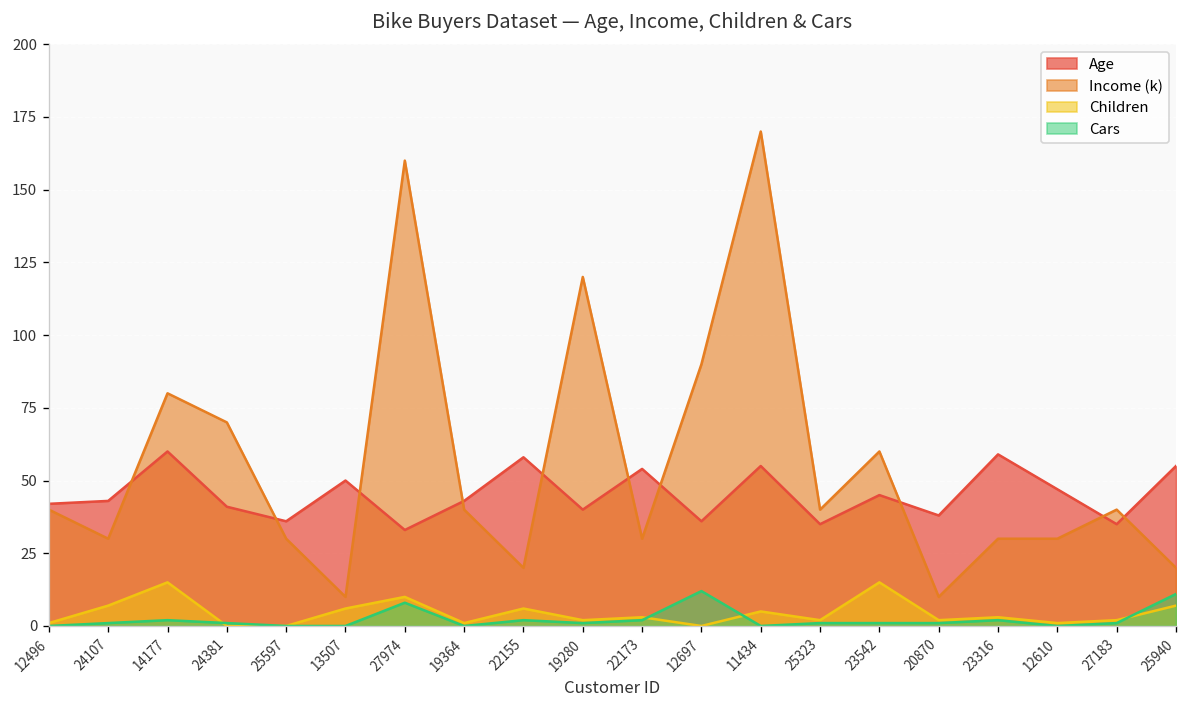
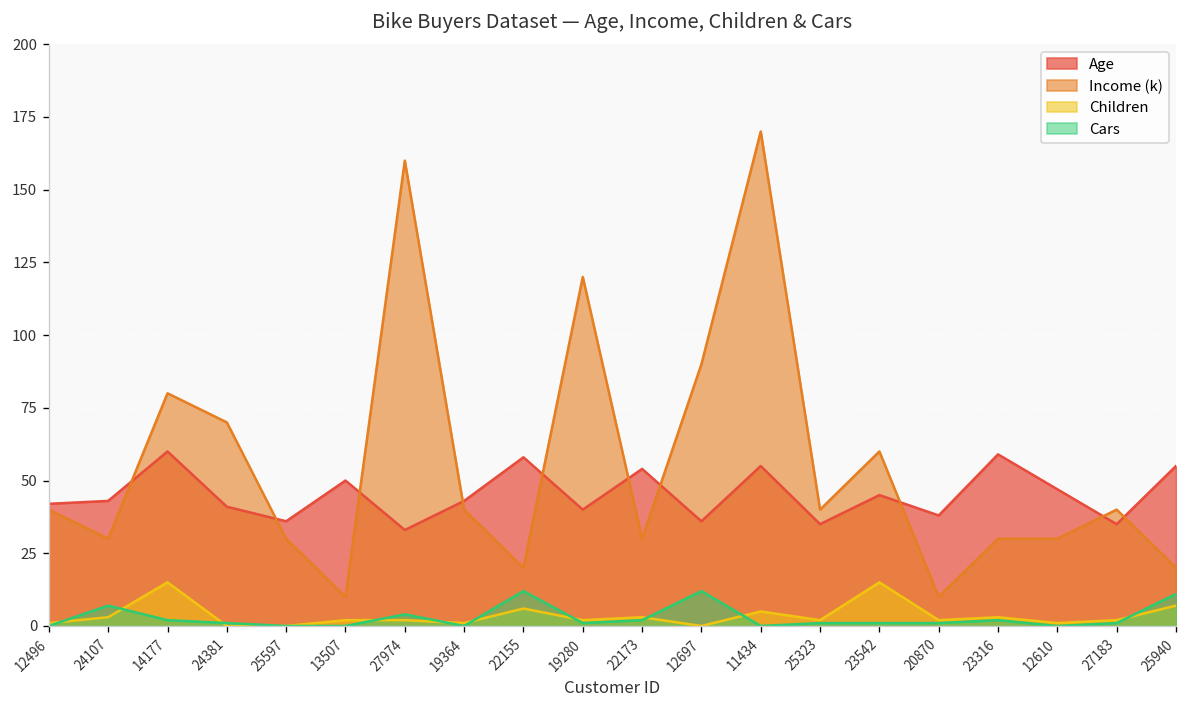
Children, 24107: 7 -> 3
Cars, 24107: 1 -> 7
Children, 13507: 6 -> 2
Children, 27974: 10 -> 2
Cars, 27974: 8 -> 4
Cars, 22155: 2 -> 12
